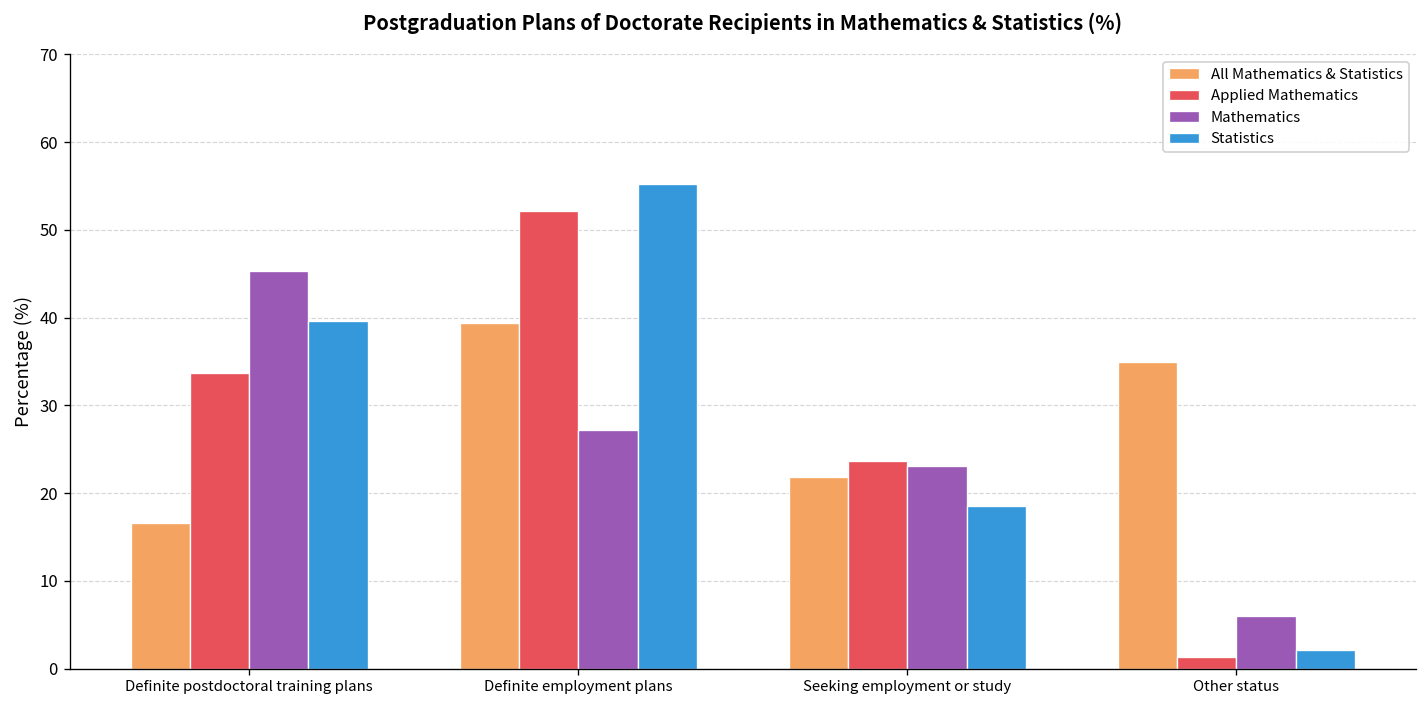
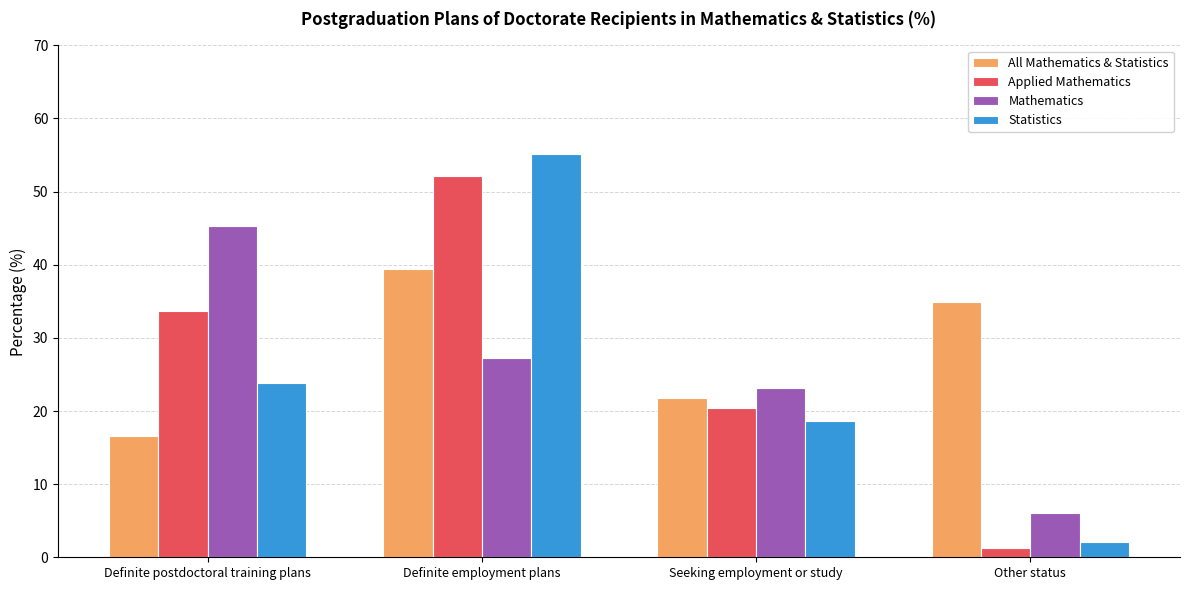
Statistics, Definite postdoctoral training plans: 40 -> 24
Applied Mathematics, Seeking employment or study: 24 -> 20
